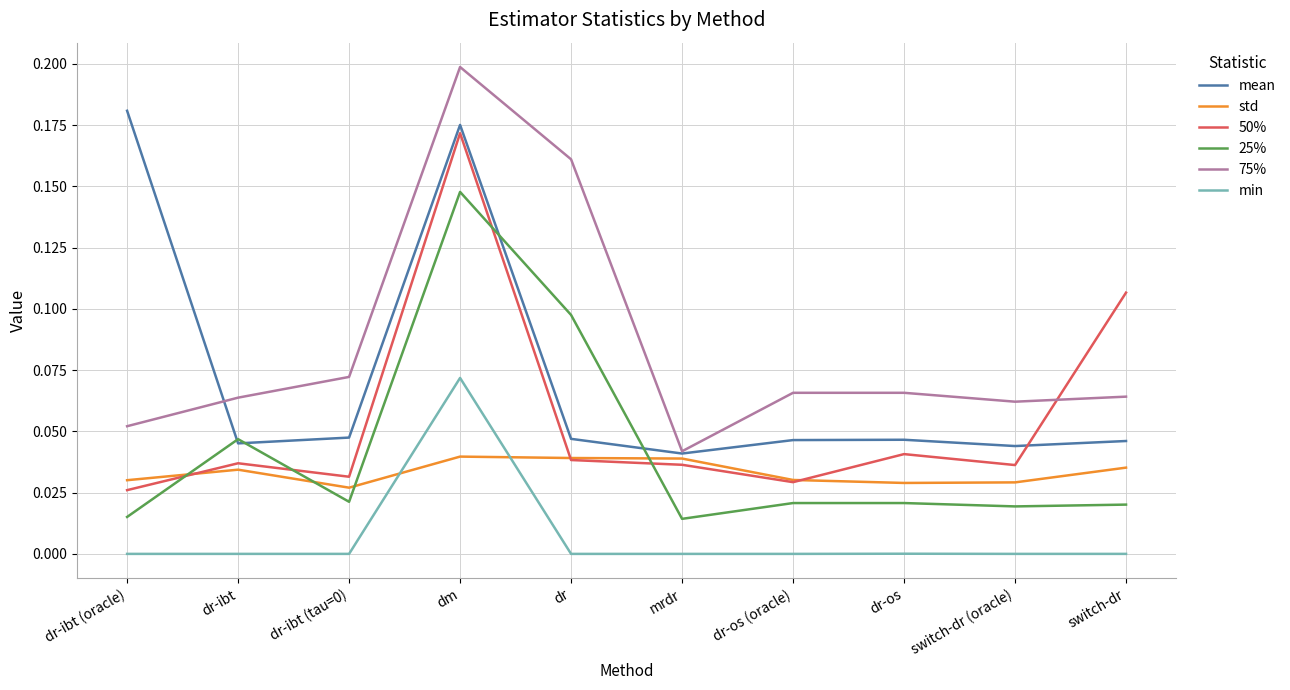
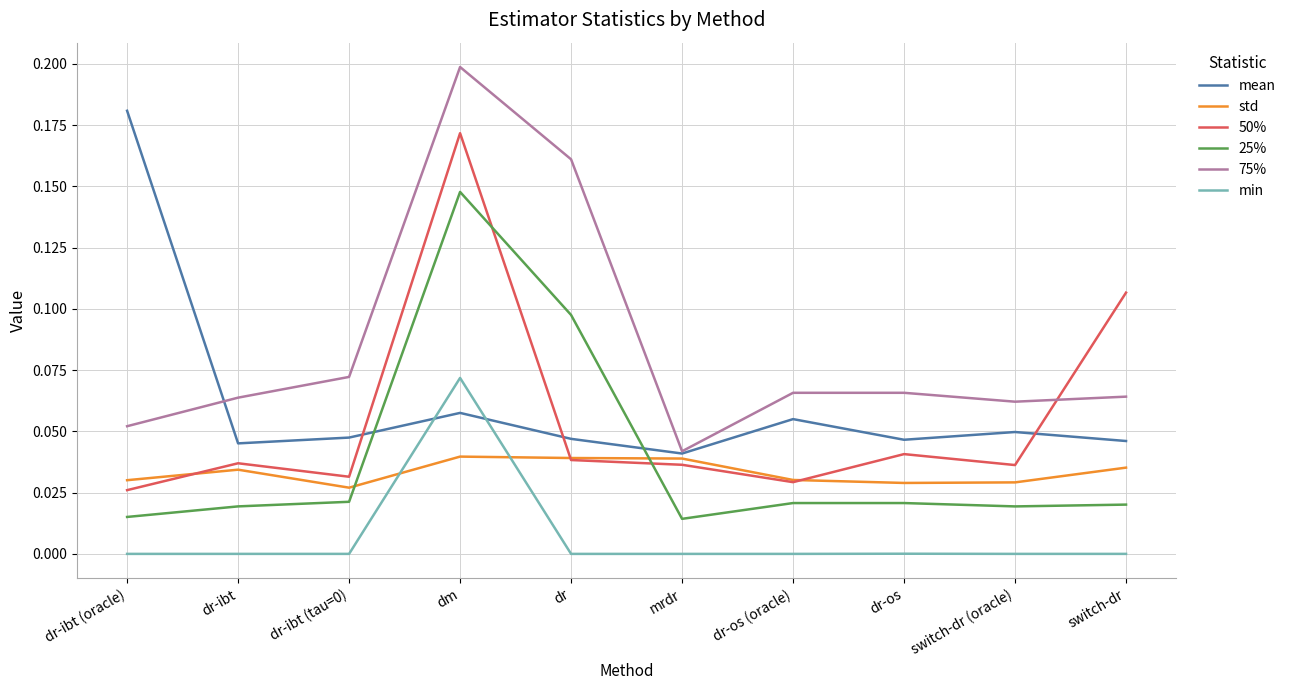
25%, dr-ibt: 0.047 -> 0.019
mean, dm: 0.175 -> 0.058
mean, dr-os (oracle): 0.046 -> 0.055
mean, switch-dr (oracle): 0.044 -> 0.050
